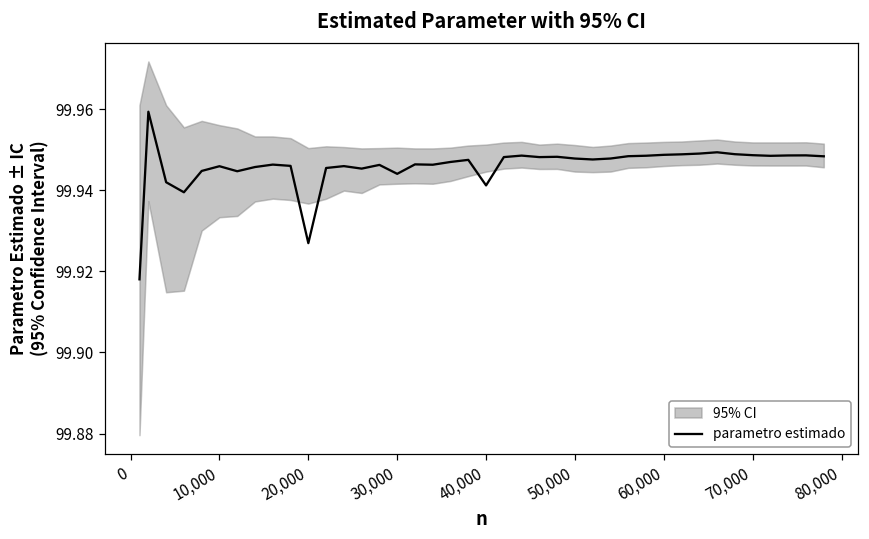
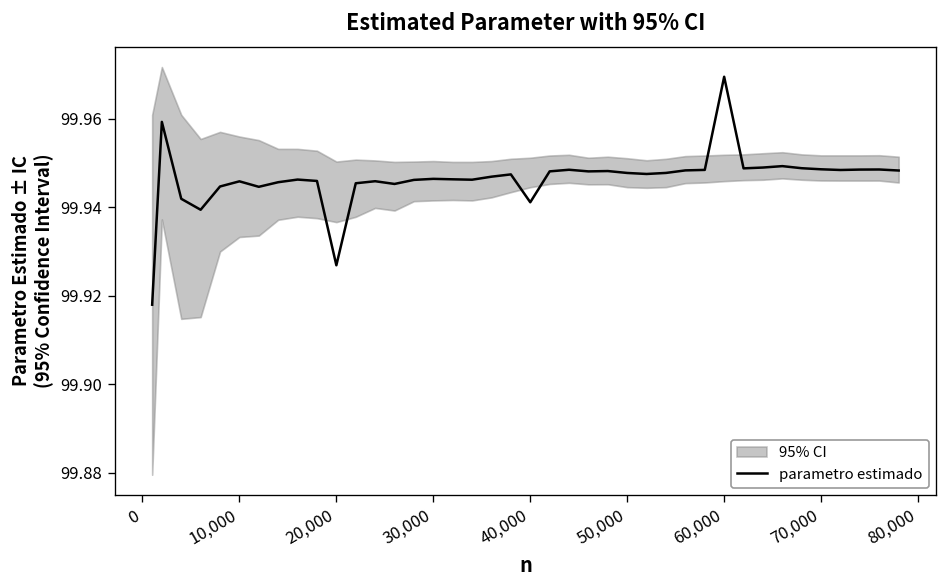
parametro estimado, 30,000: 99.944 -> 99.946
parametro estimado, 60,000: 99.949 -> 99.970
